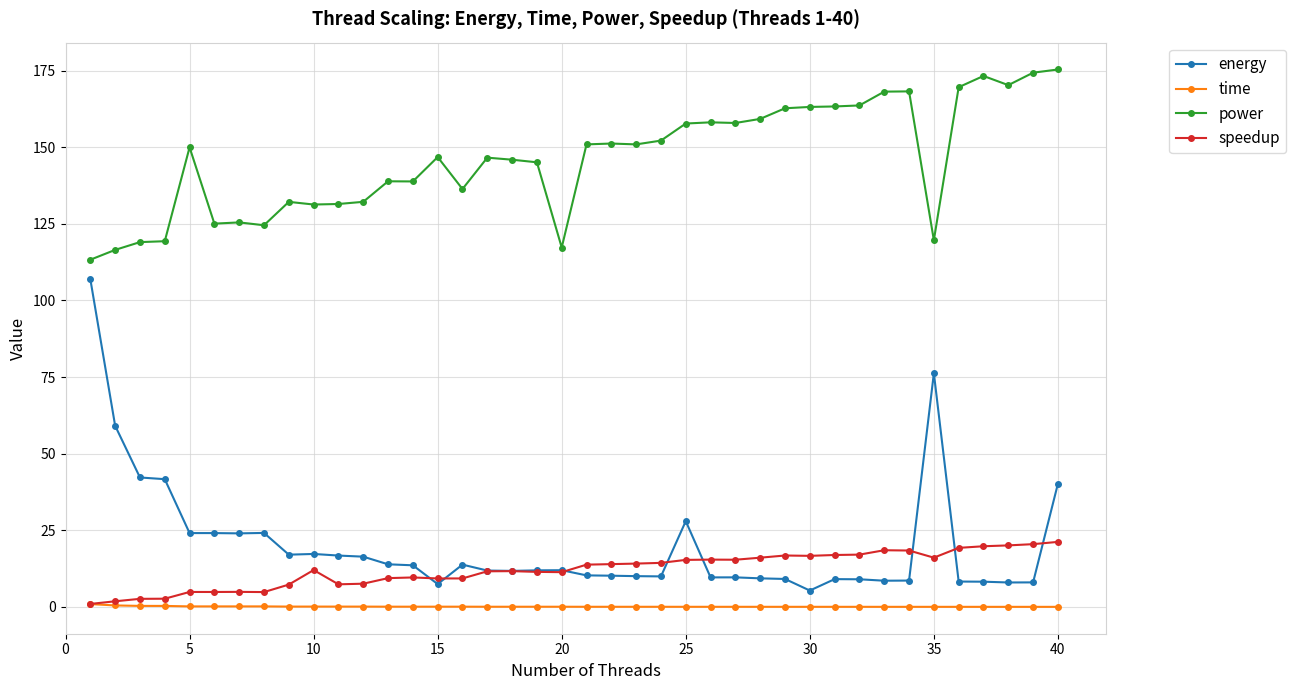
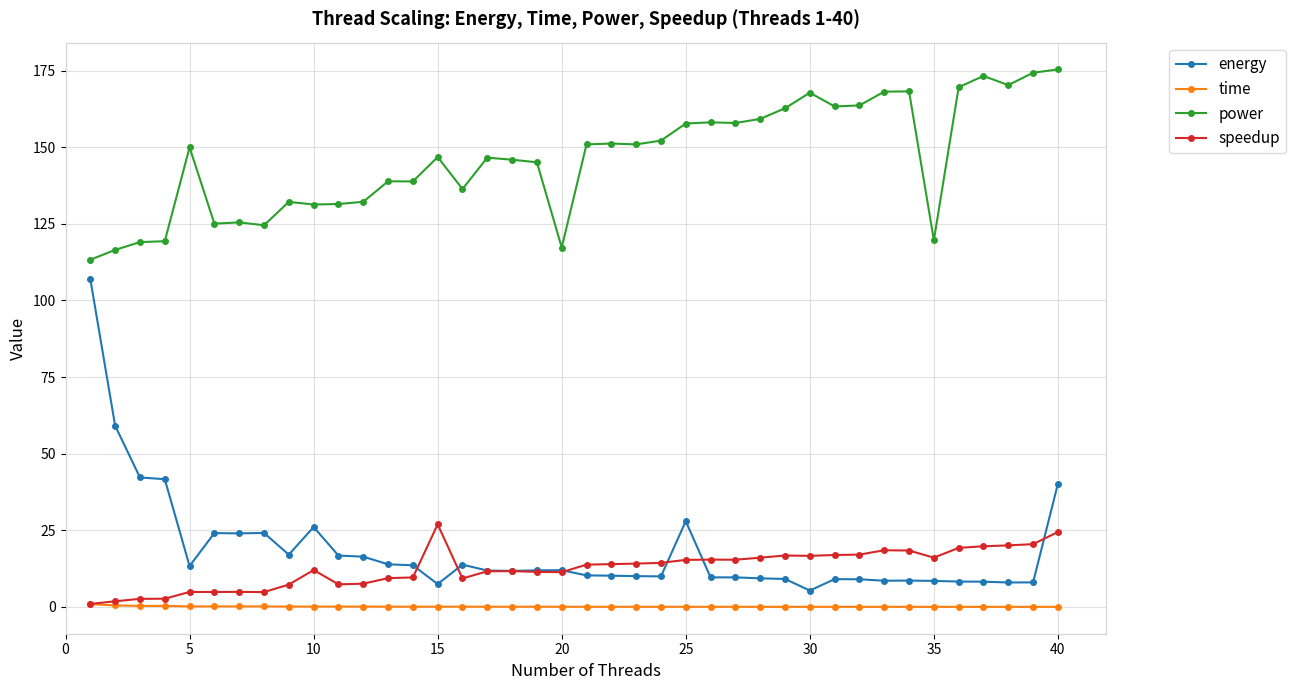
energy, 5: 24 -> 13
energy, 10: 17 -> 26
speedup, 15: 9 -> 27
power, 30: 163 -> 168
energy, 35: 76 -> 9
speedup, 40: 21 -> 24
